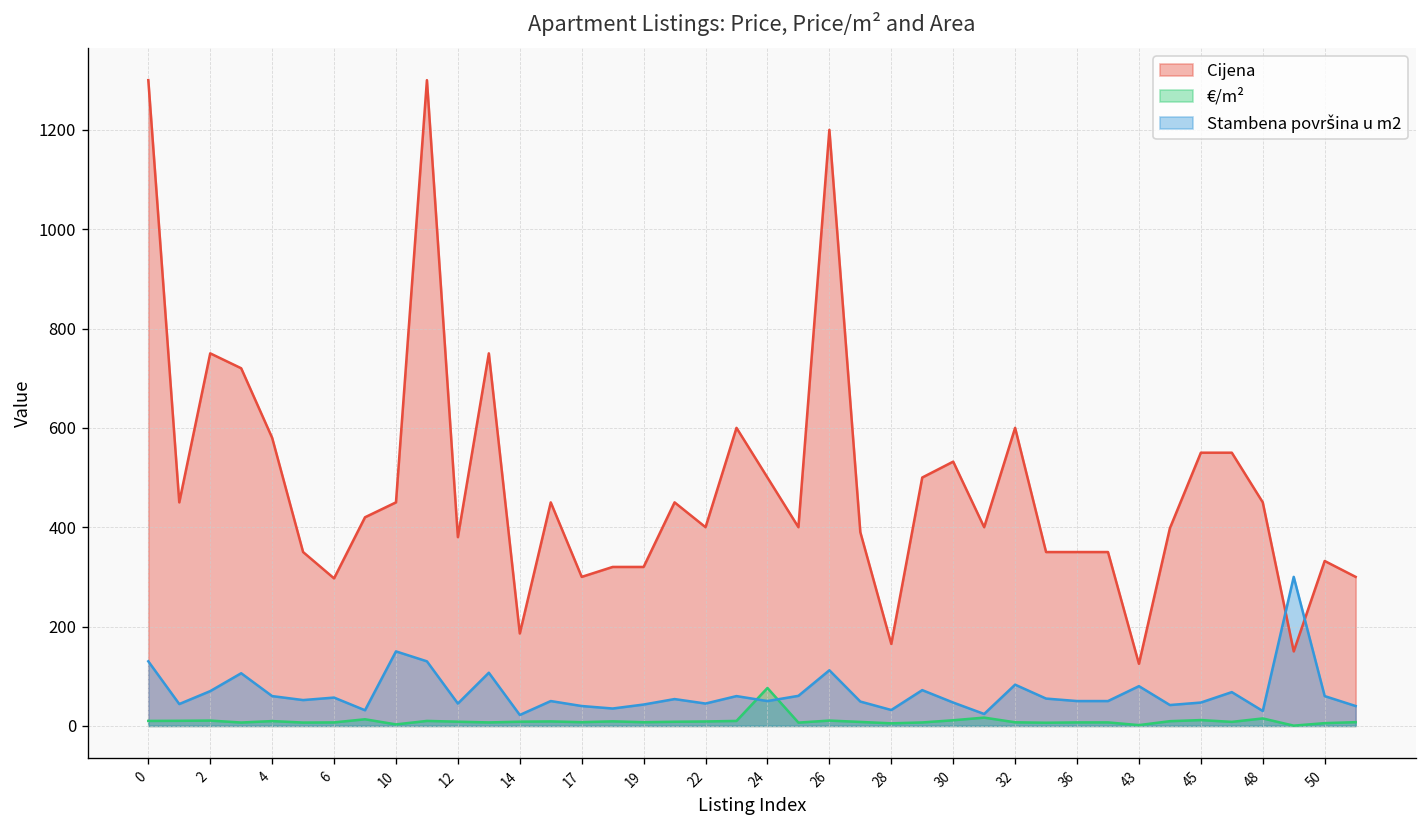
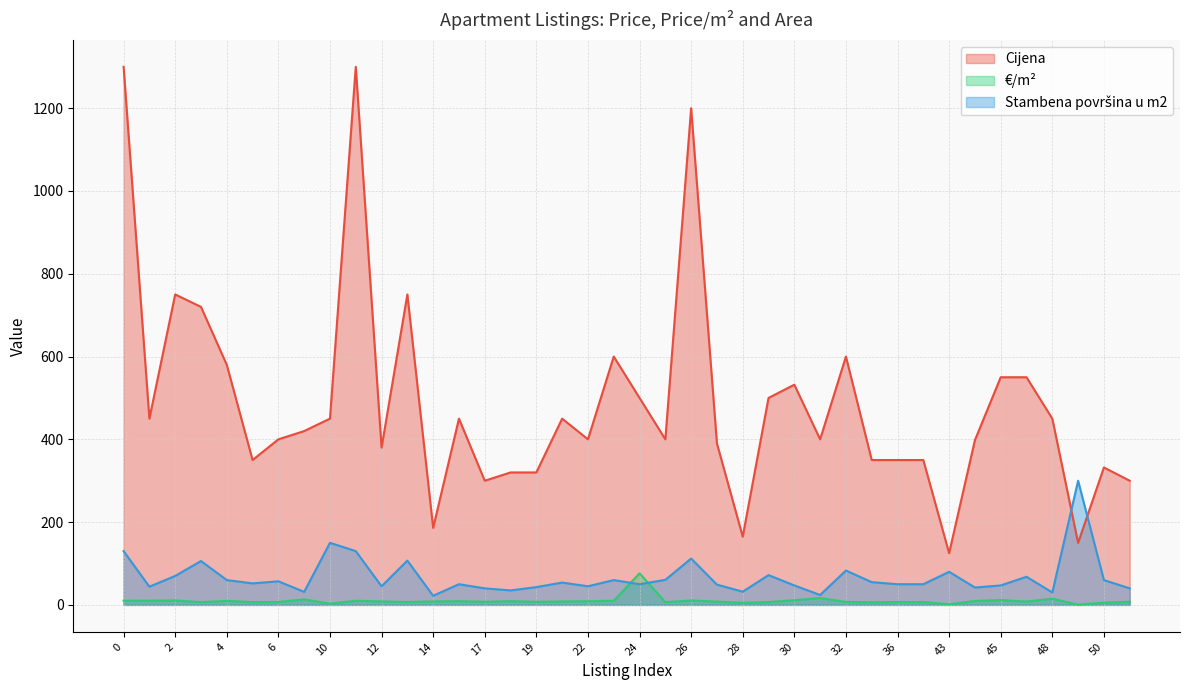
Cijena, 6: 300 -> 400
